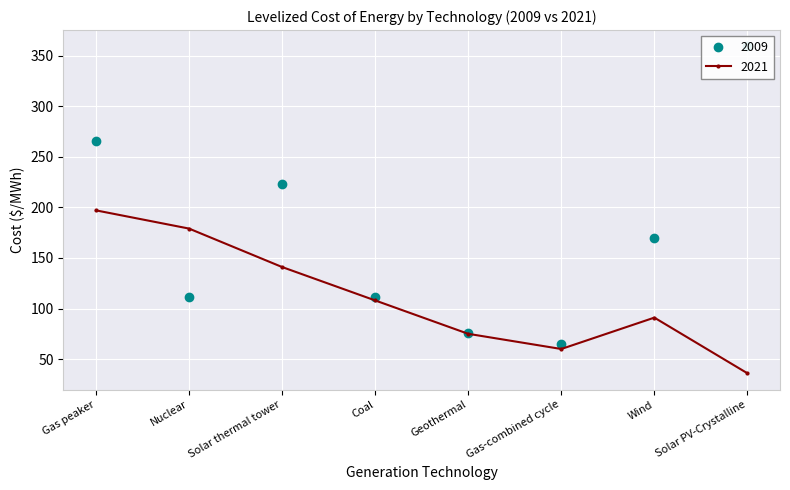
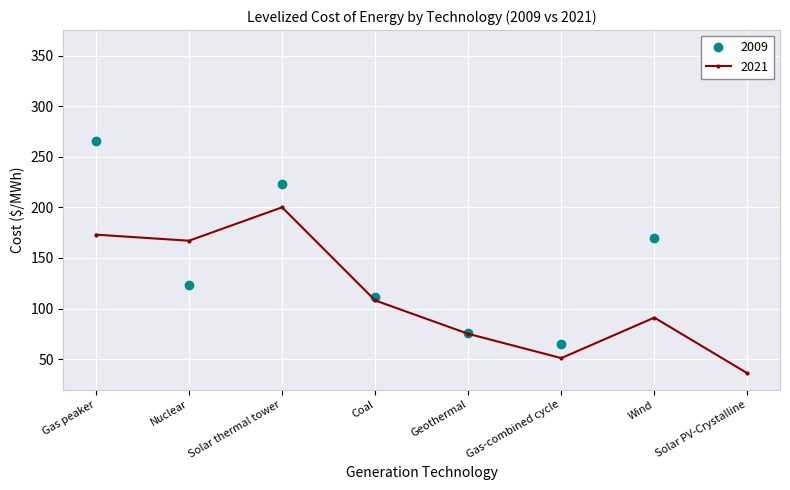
2021, Gas peaker: 197 -> 173
2009, Nuclear: 111 -> 123
2021, Nuclear: 179 -> 167
2021, Solar thermal tower: 141 -> 200
2021, Gas-combined cycle: 60 -> 51
